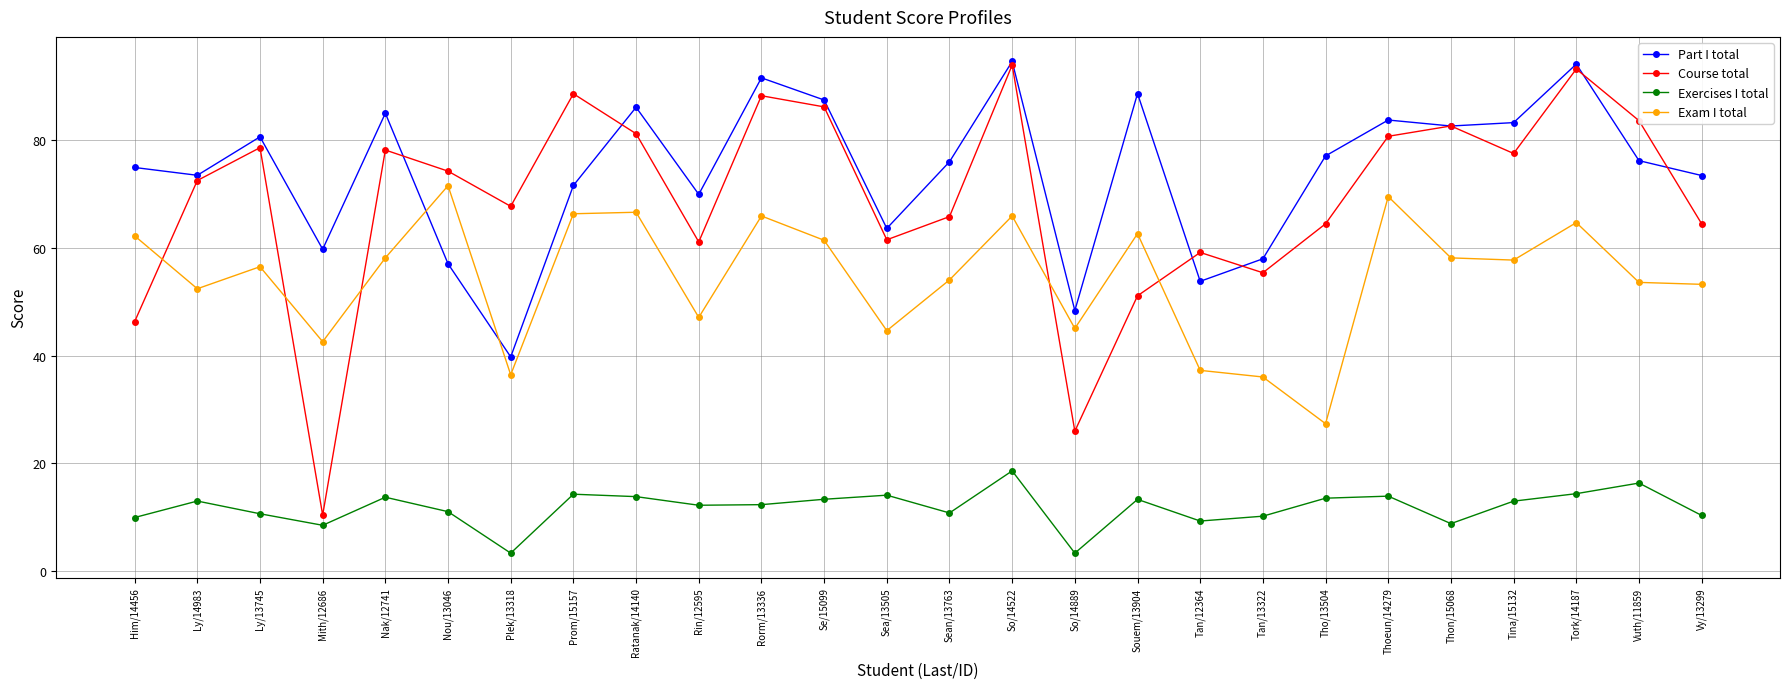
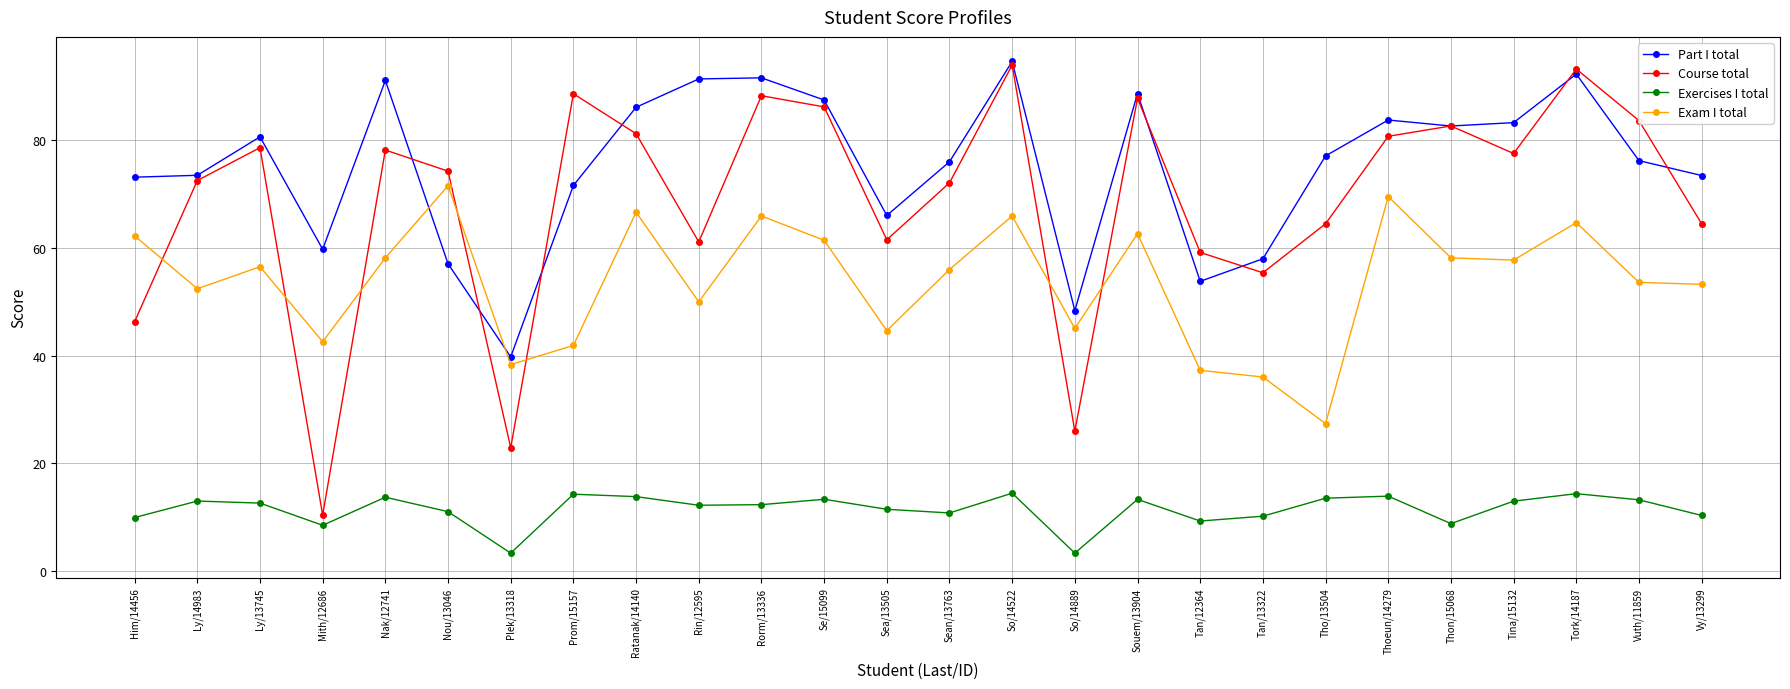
Part I total, Him/14456: 75 -> 73
Exercises I total, Ly/13745: 11 -> 13
Part I total, Nak/12741: 85 -> 91
Course total, Plek/13318: 68 -> 23
Exam I total, Plek/13318: 36 -> 38
Exam I total, Prom/15157: 66 -> 42
Part I total, Rin/12595: 70 -> 91
Exam I total, Rin/12595: 47 -> 50
Part I total, Sea/13505: 64 -> 66
Exercises I total, Sea/13505: 14 -> 11
Course total, Sean/13763: 66 -> 72
Exam I total, Sean/13763: 54 -> 56
Exercises I total, So/14522: 19 -> 14
Course total, Souem/13904: 51 -> 88
Part I total, Tork/14187: 94 -> 92
Exercises I total, Vuth/11859: 16 -> 13
